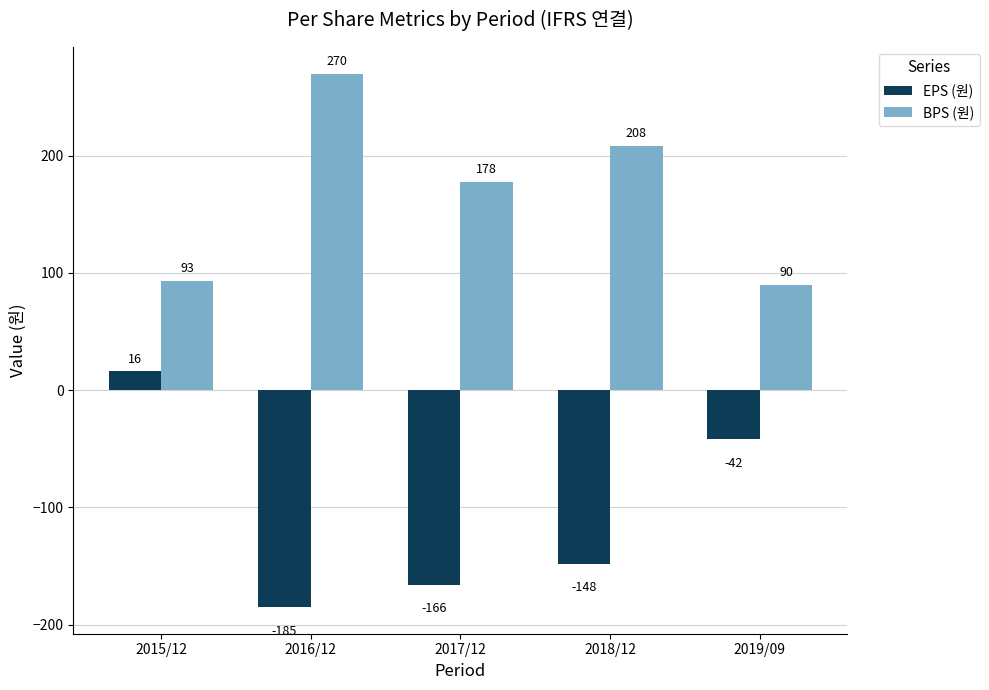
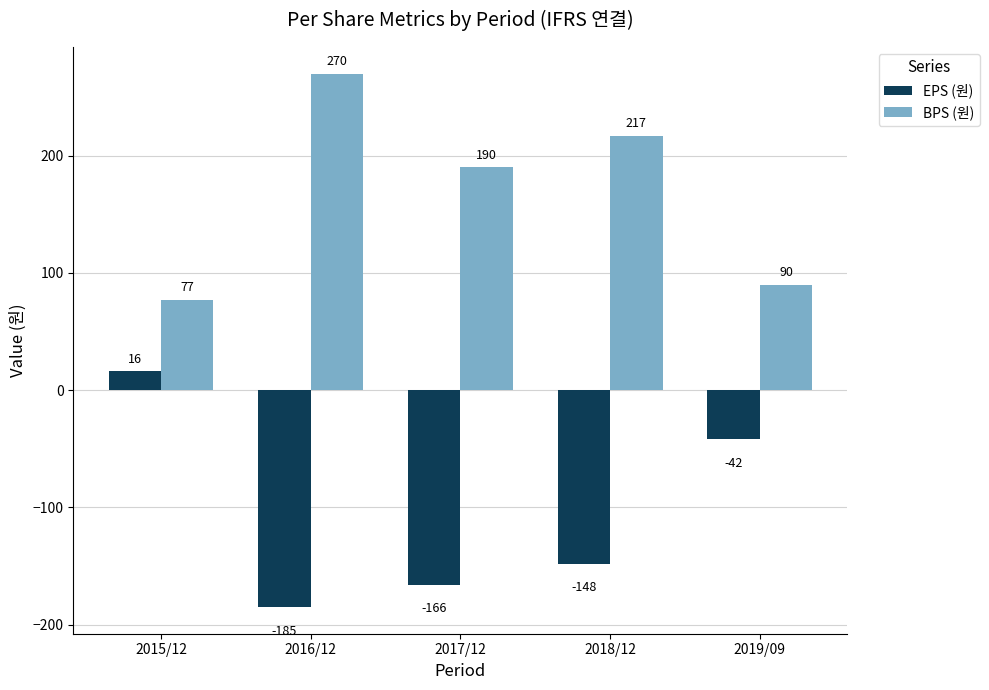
BPS (원), 2015/12: 93 -> 77
BPS (원), 2017/12: 178 -> 190
BPS (원), 2018/12: 208 -> 217
